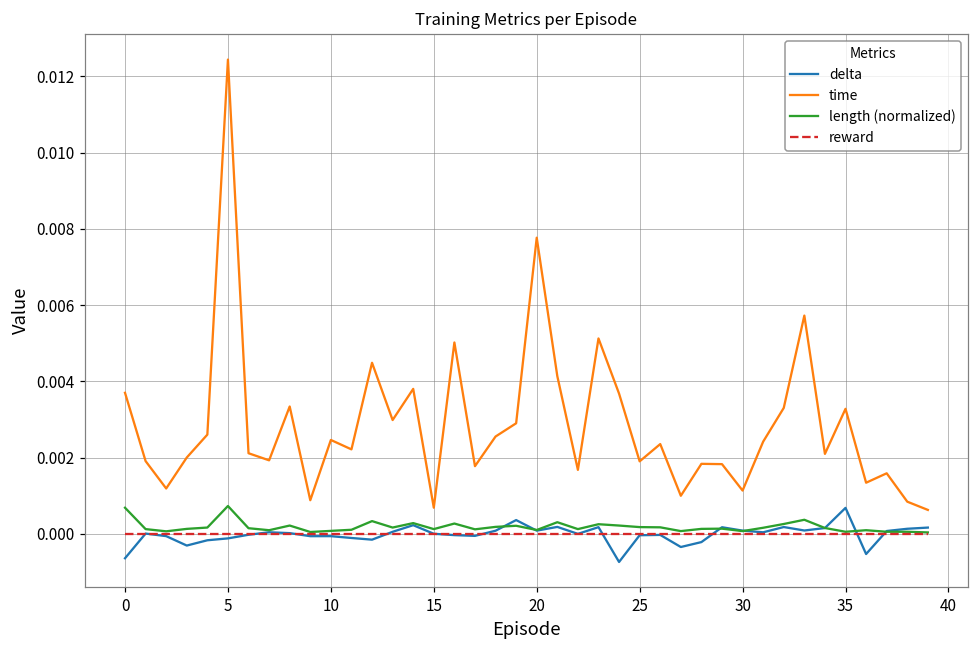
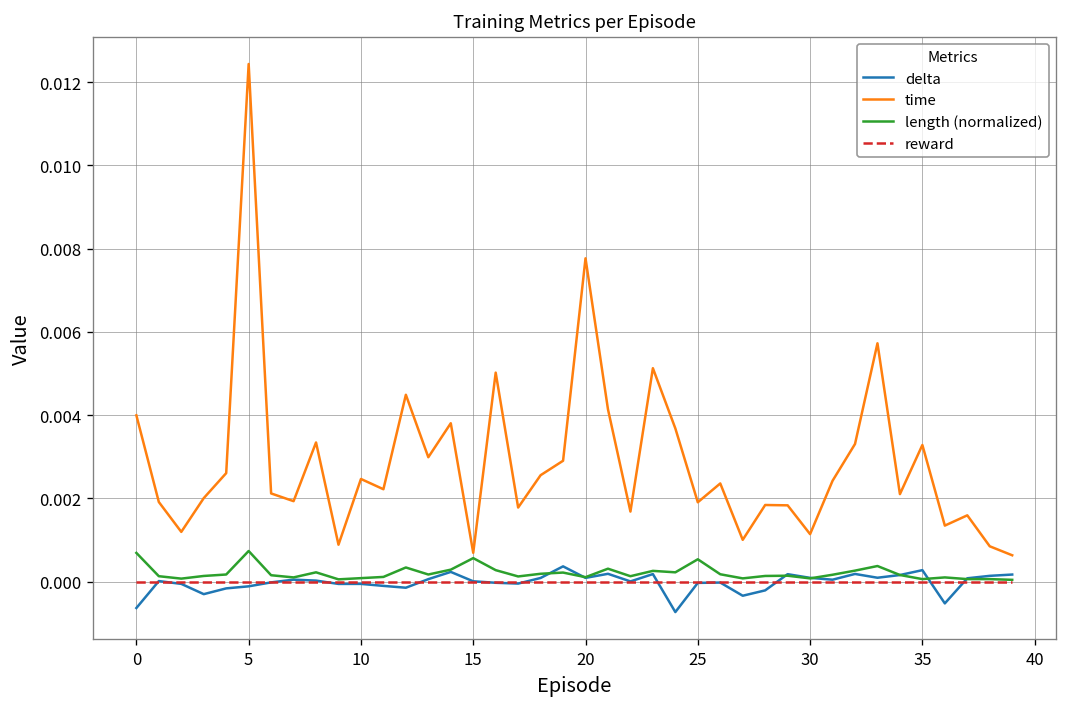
time, 0: 0.0037 -> 0.0040
length (normalized), 15: 0.0001 -> 0.0006
length (normalized), 25: 0.0002 -> 0.0005
delta, 35: 0.0007 -> 0.0003
